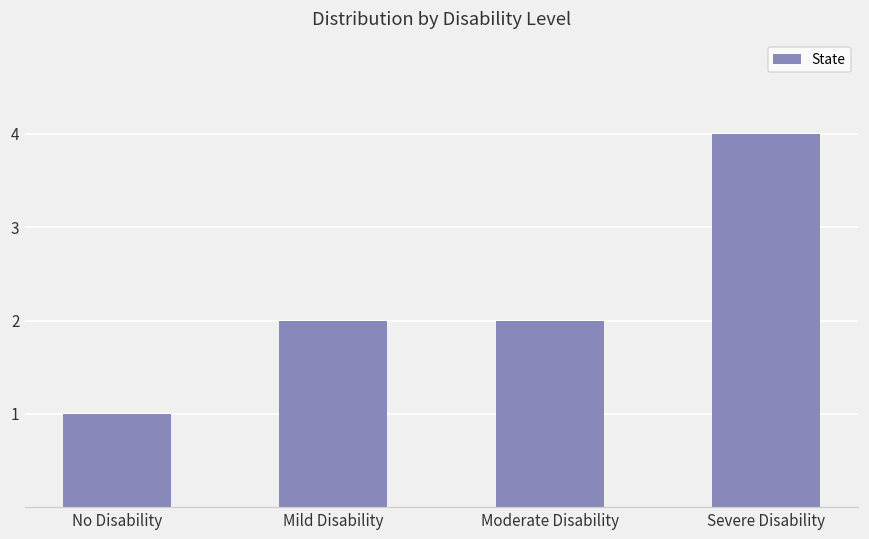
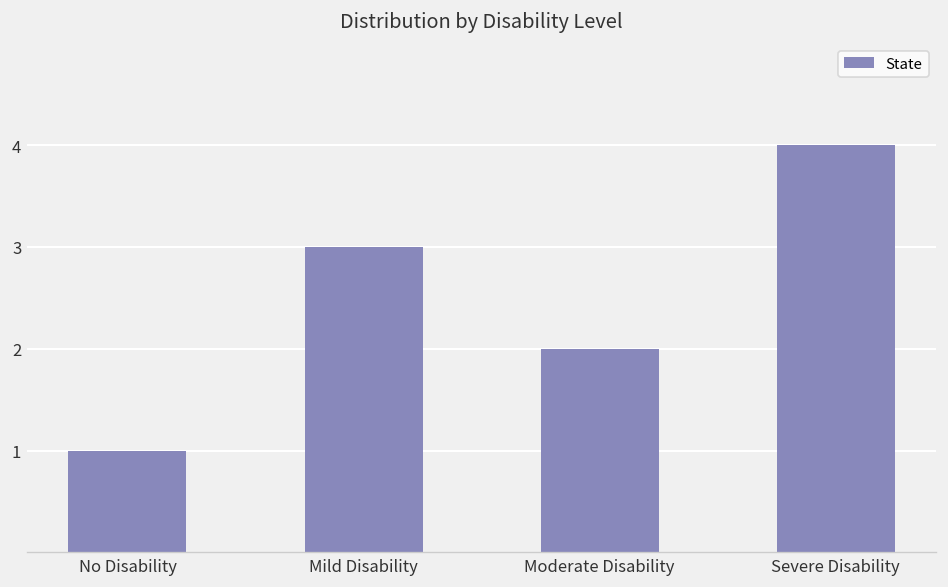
Mild Disability: 2 -> 3
